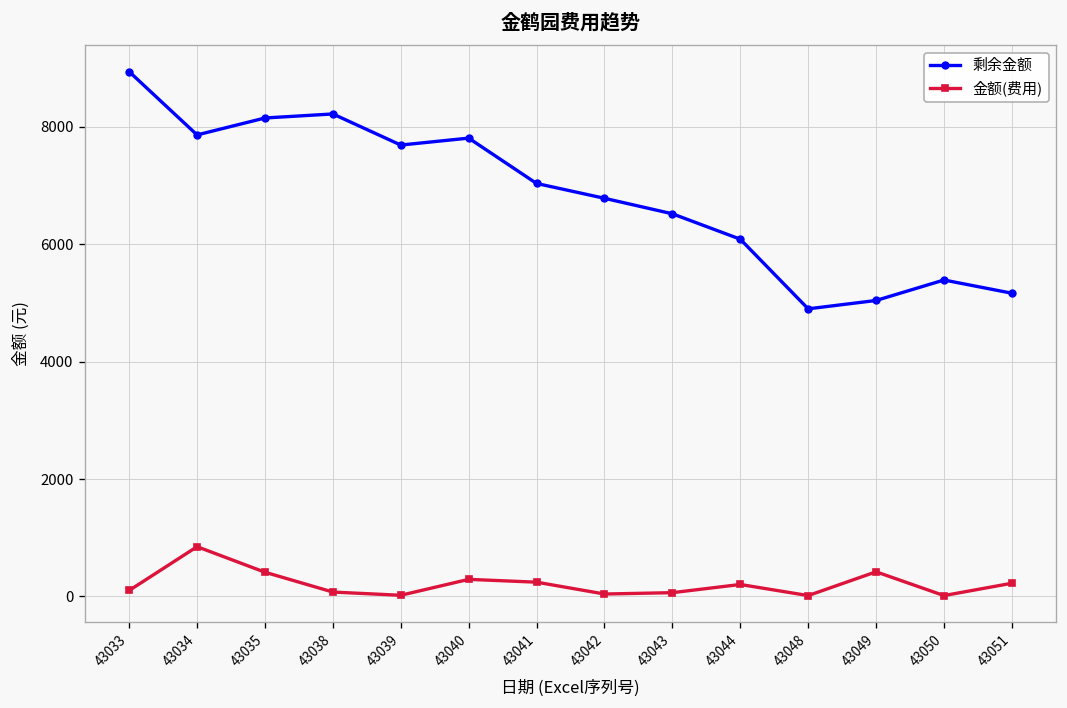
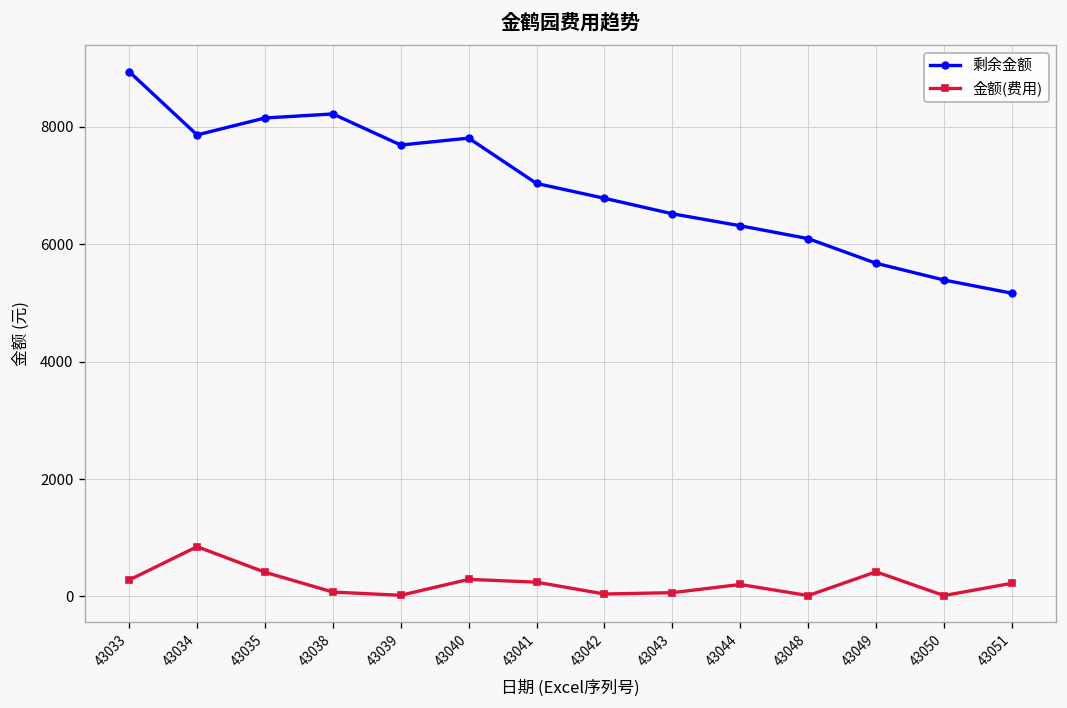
金额(费用), 43033: 100 -> 300
剩余金额, 43044: 6100 -> 6300
剩余金额, 43048: 4900 -> 6100
剩余金额, 43049: 5000 -> 5700
